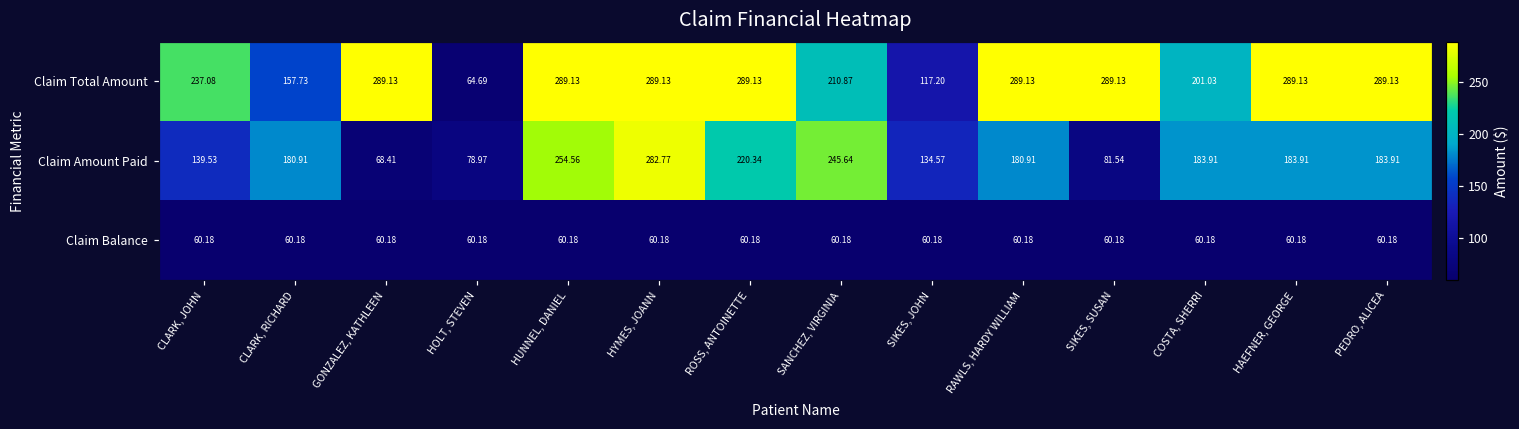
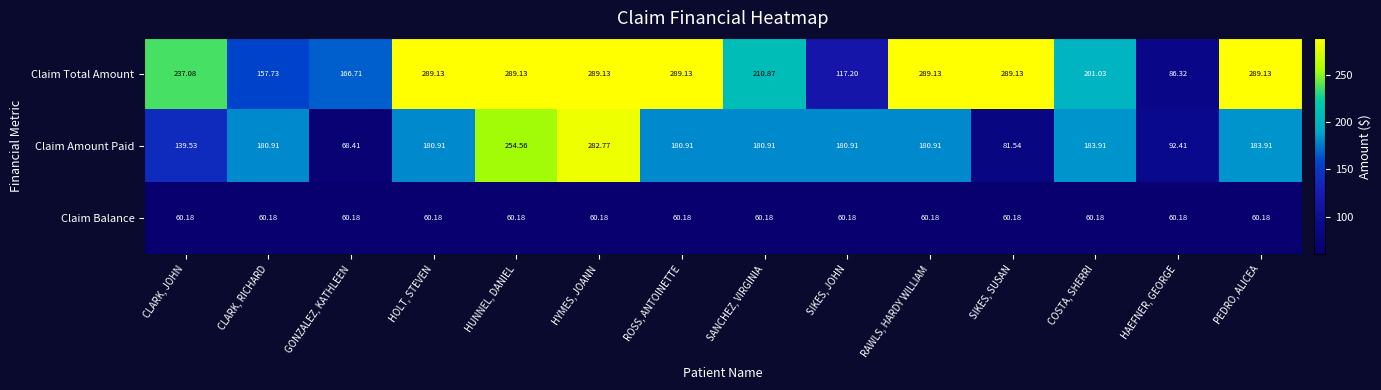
Claim Total Amount, GONZALEZ, KATHLEEN: 289.13 -> 166.71
Claim Total Amount, HOLT, STEVEN: 64.69 -> 289.13
Claim Total Amount, HAEFNER, GEORGE: 289.13 -> 86.32
Claim Amount Paid, HOLT, STEVEN: 78.97 -> 180.91
Claim Amount Paid, ROSS, ANTOINETTE: 220.34 -> 180.91
Claim Amount Paid, SANCHEZ, VIRGINIA: 245.64 -> 180.91
Claim Amount Paid, SIKES, JOHN: 134.57 -> 180.91
Claim Amount Paid, HAEFNER, GEORGE: 183.91 -> 92.41
